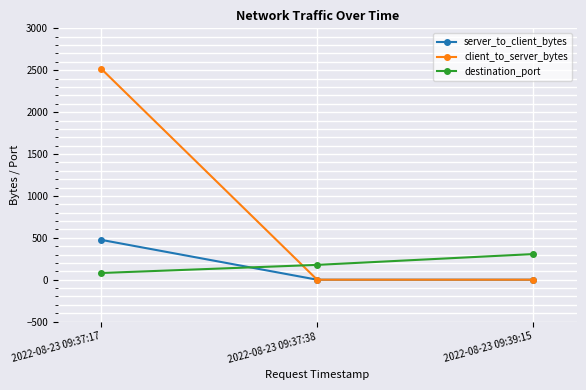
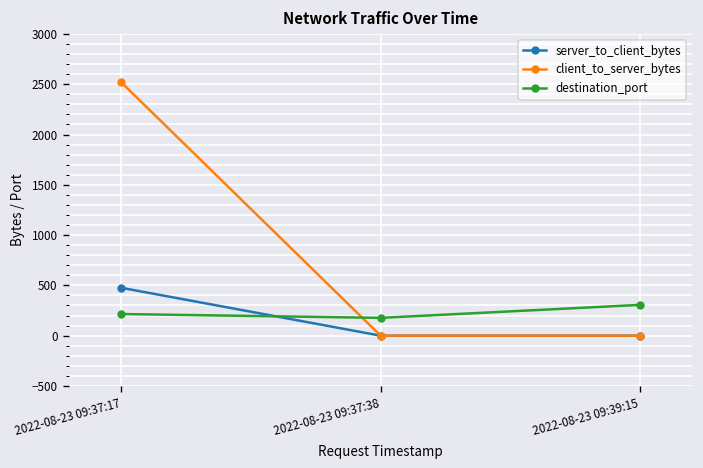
destination_port, 2022-08-23 09:37:17: 100 -> 200
